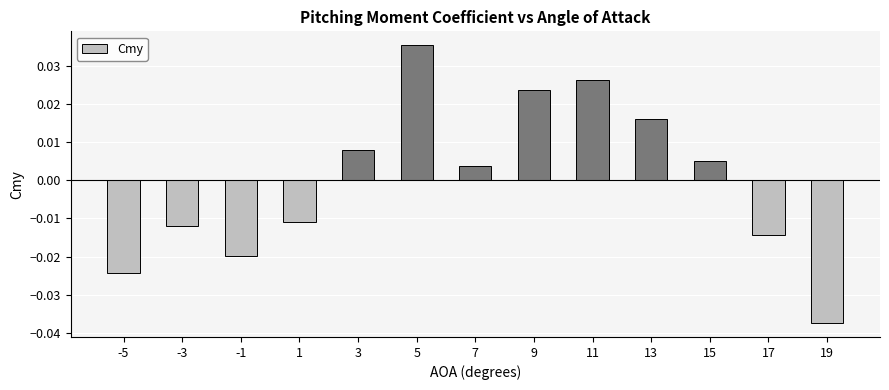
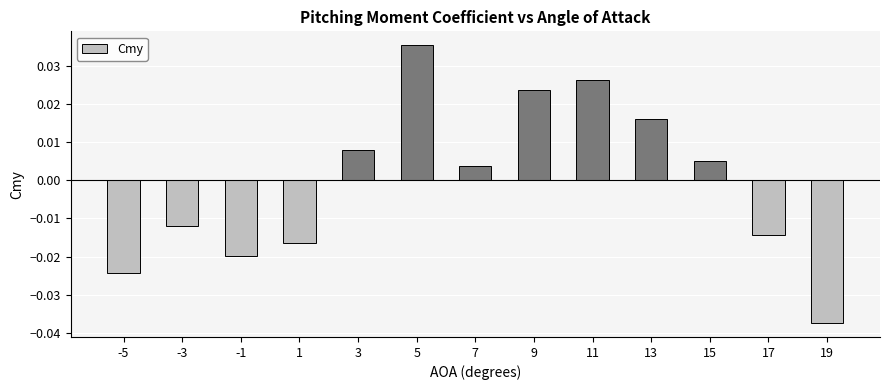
1: -0.011 -> -0.017
